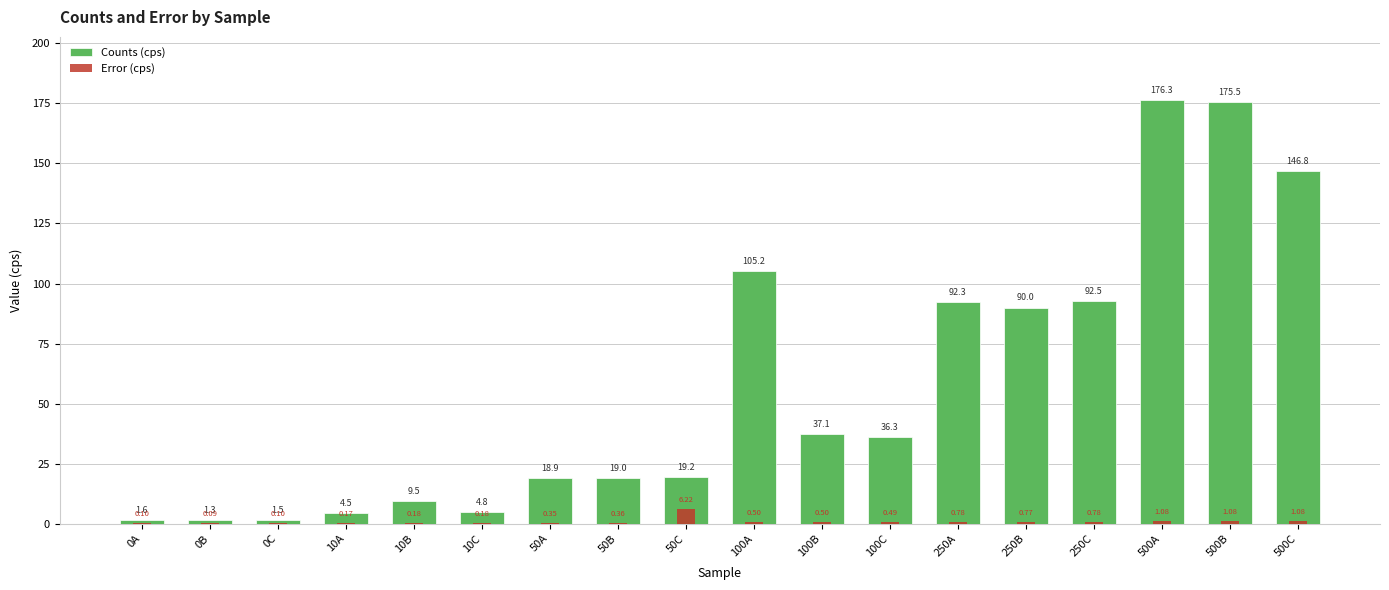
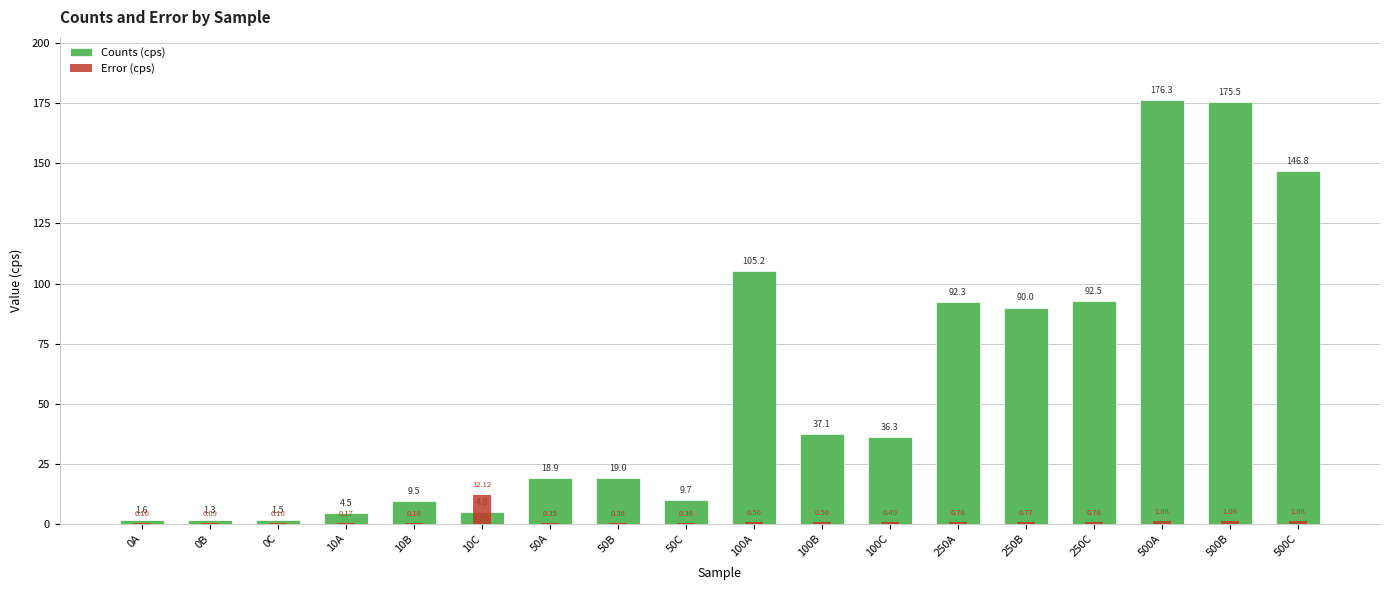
Error (cps), 10C: 0.18 -> 12.12
Counts (cps), 50C: 19.2 -> 9.7
Error (cps), 50C: 6.22 -> 0.36
